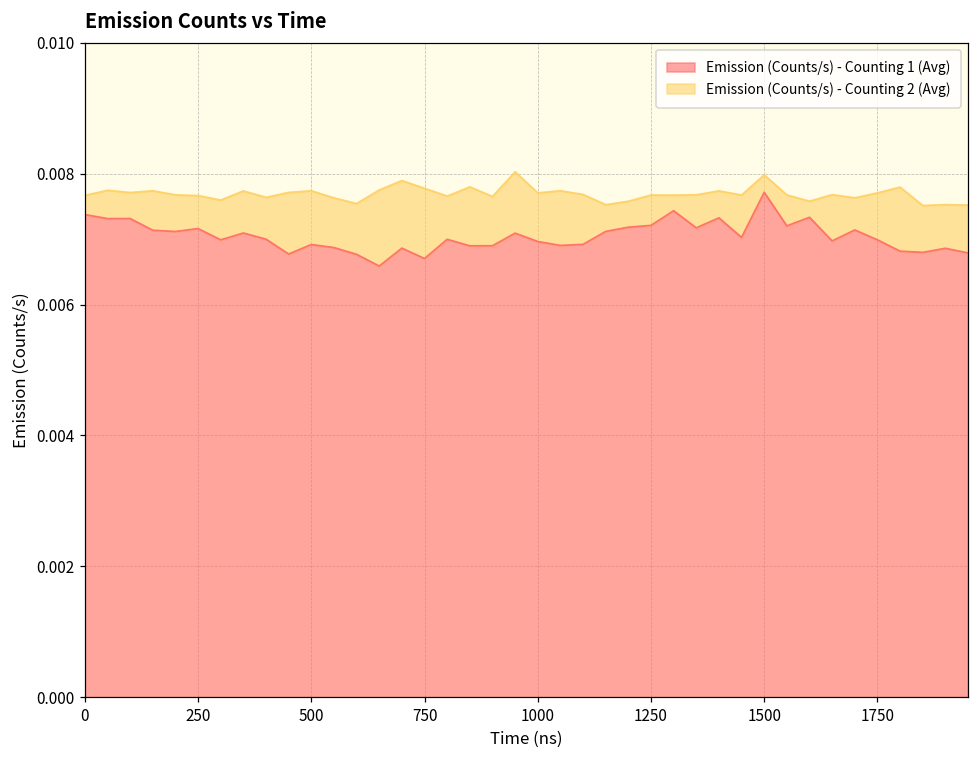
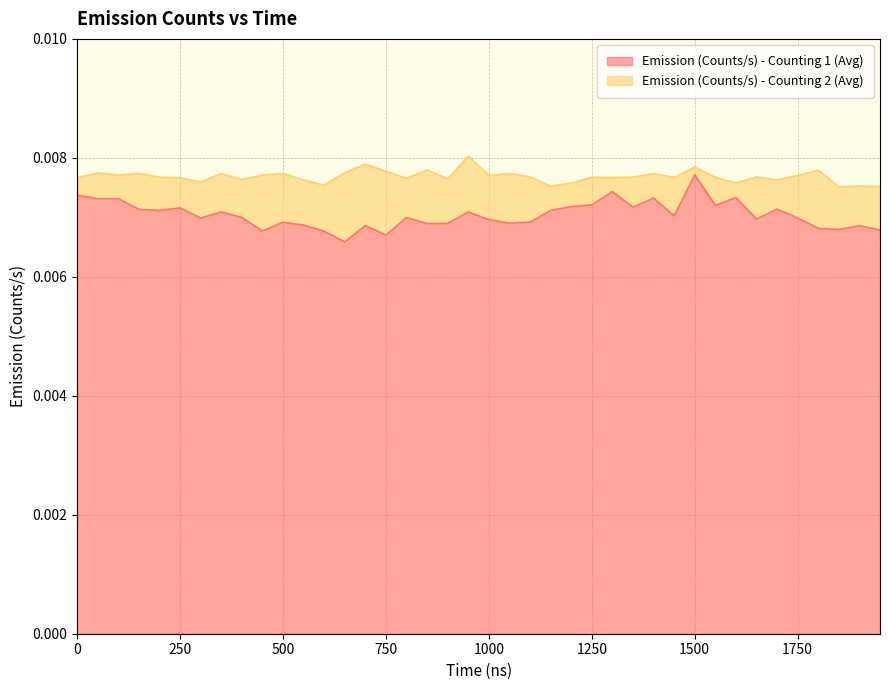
Emission (Counts/s) - Counting 2 (Avg), 1500: 0.0080 -> 0.0078
